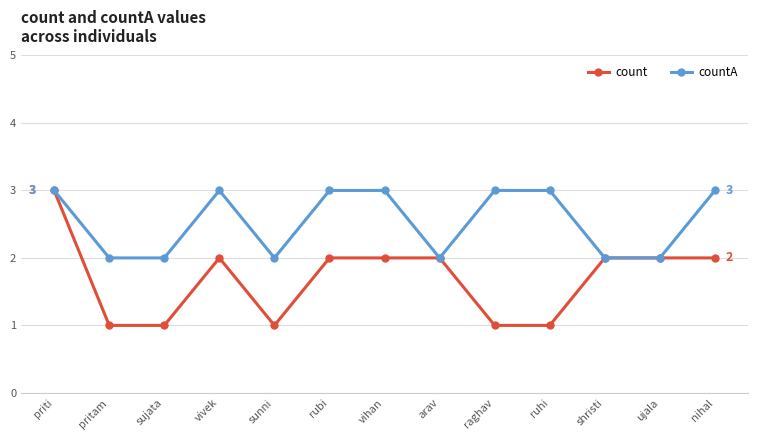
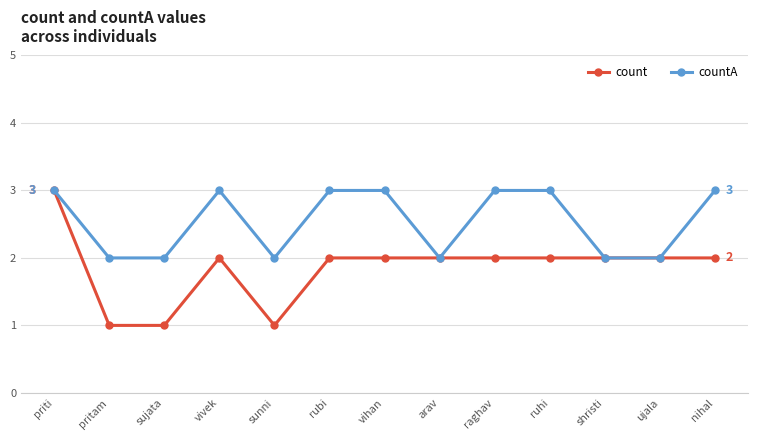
count, raghav: 1 -> 2
count, ruhi: 1 -> 2
